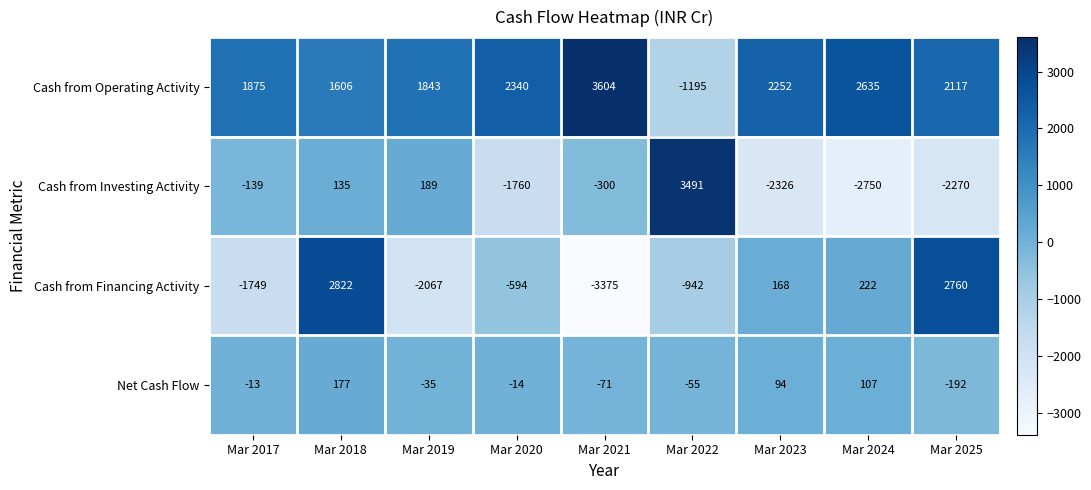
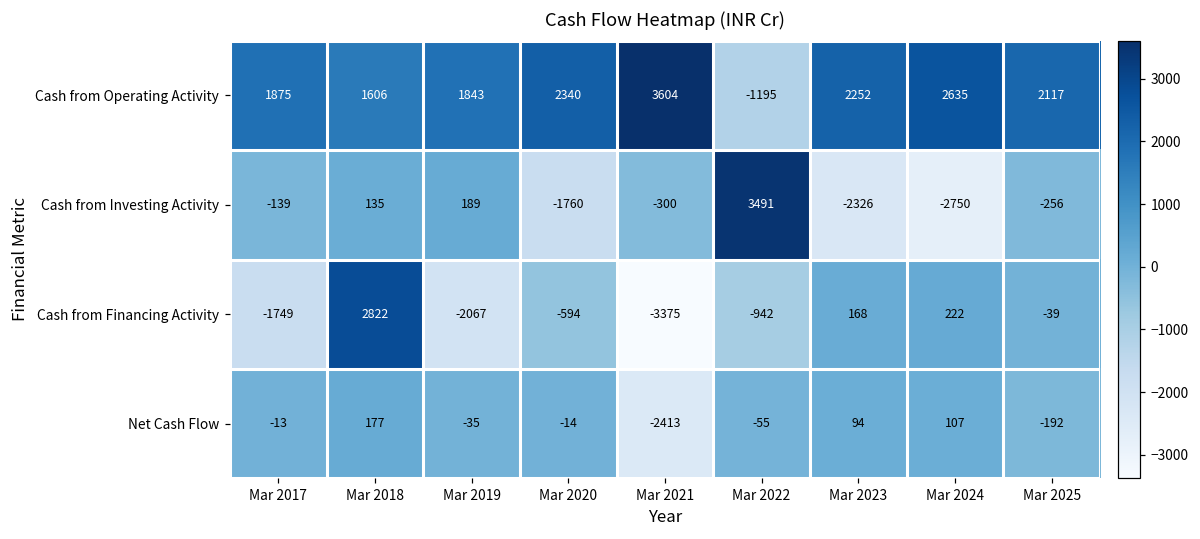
Cash from Investing Activity, Mar 2025: -2270 -> -256
Cash from Financing Activity, Mar 2025: 2760 -> -39
Net Cash Flow, Mar 2021: -71 -> -2413
